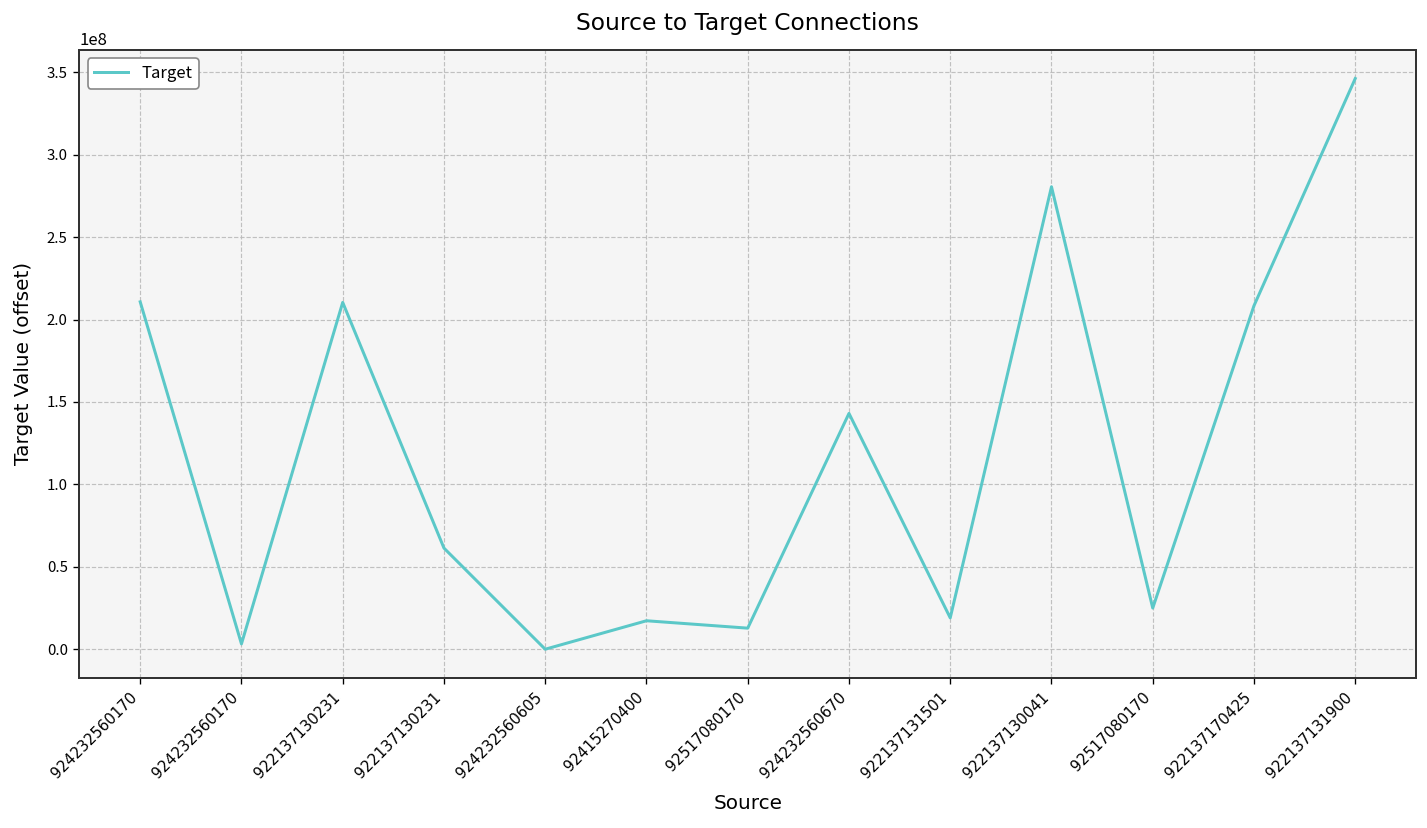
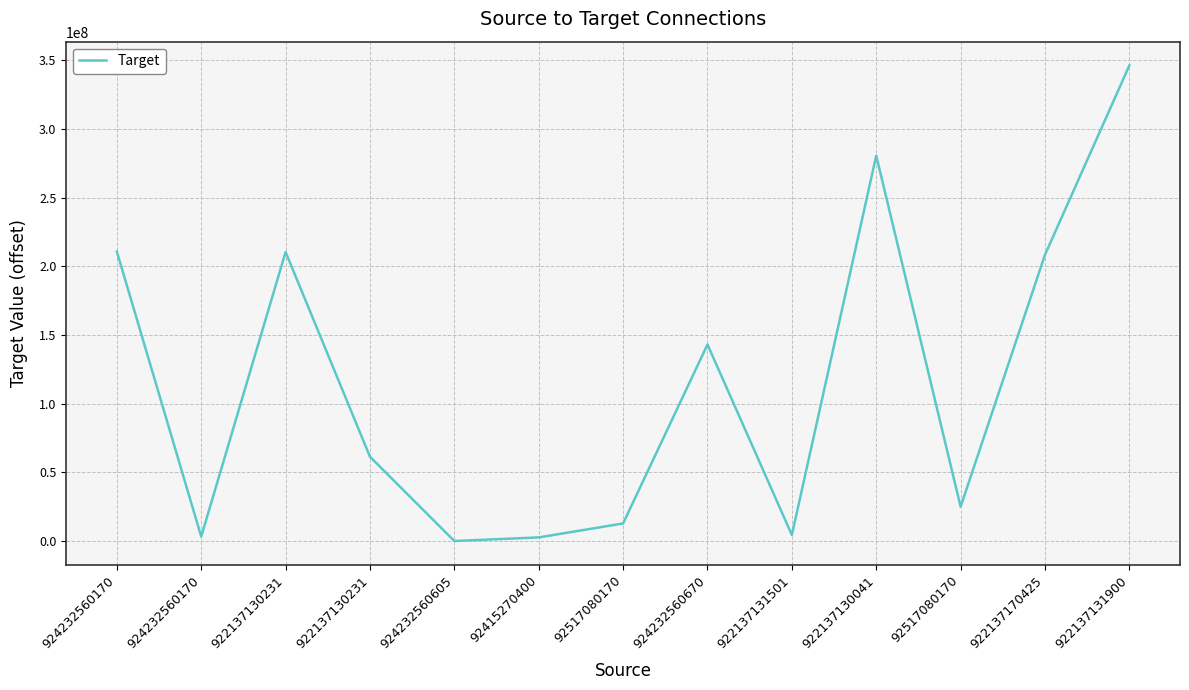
92415270400: 17000000 -> 3000000
922137131501: 19000000 -> 4000000
